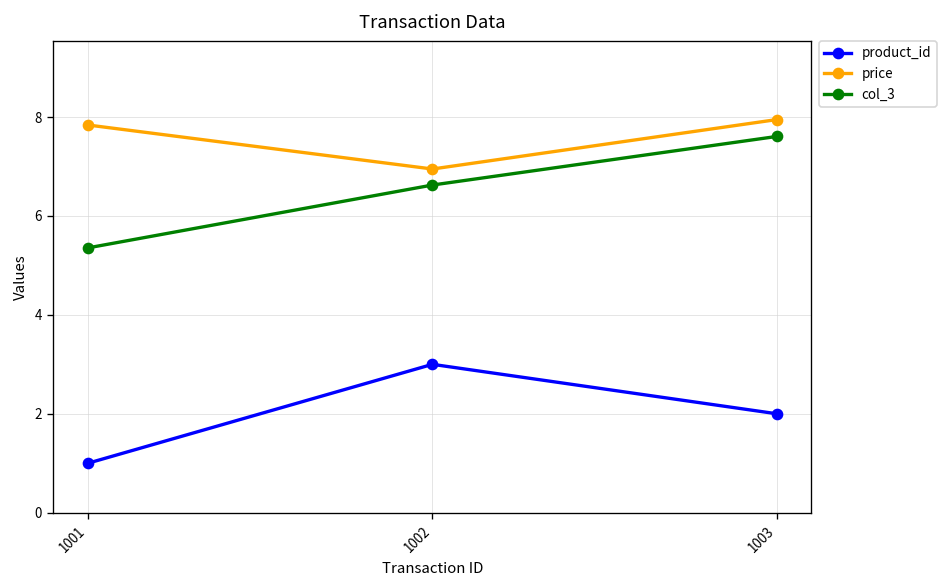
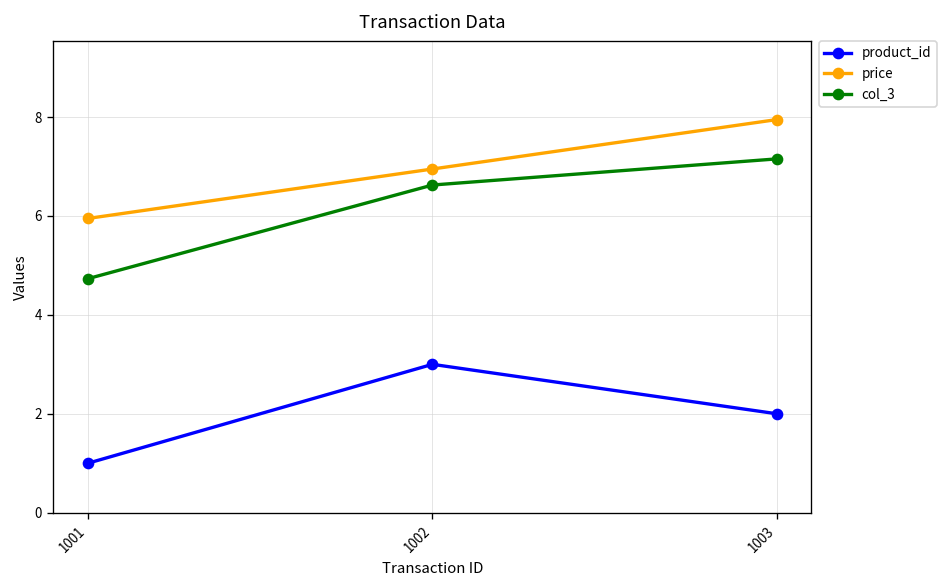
price, 1001: 7.8 -> 6.0
col_3, 1001: 5.4 -> 4.7
col_3, 1003: 7.6 -> 7.2
